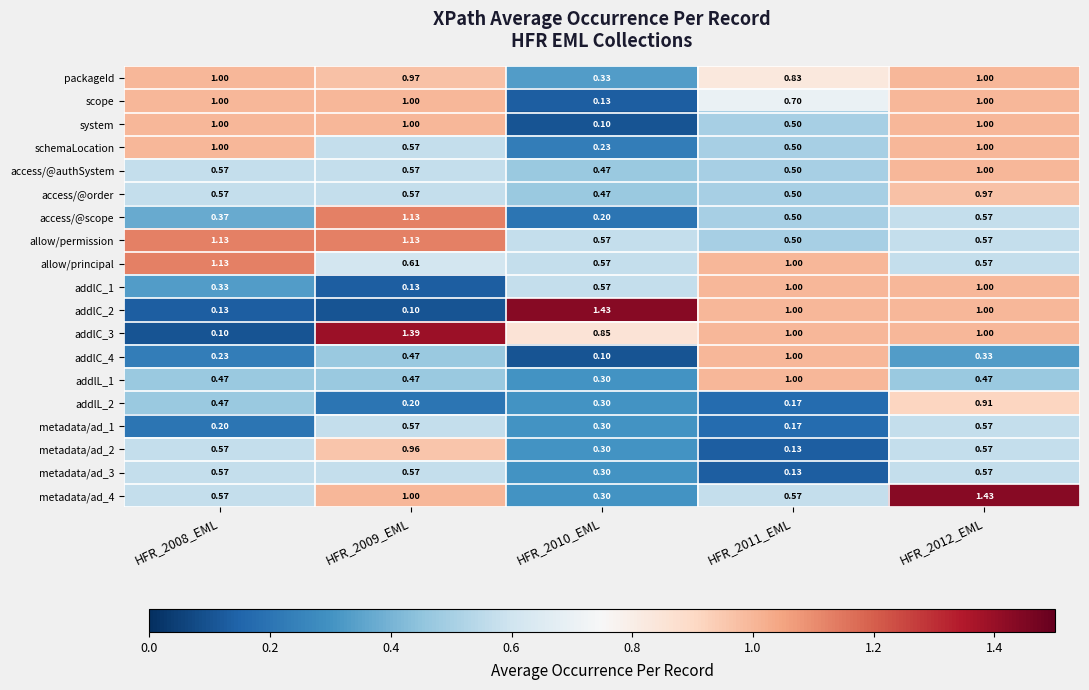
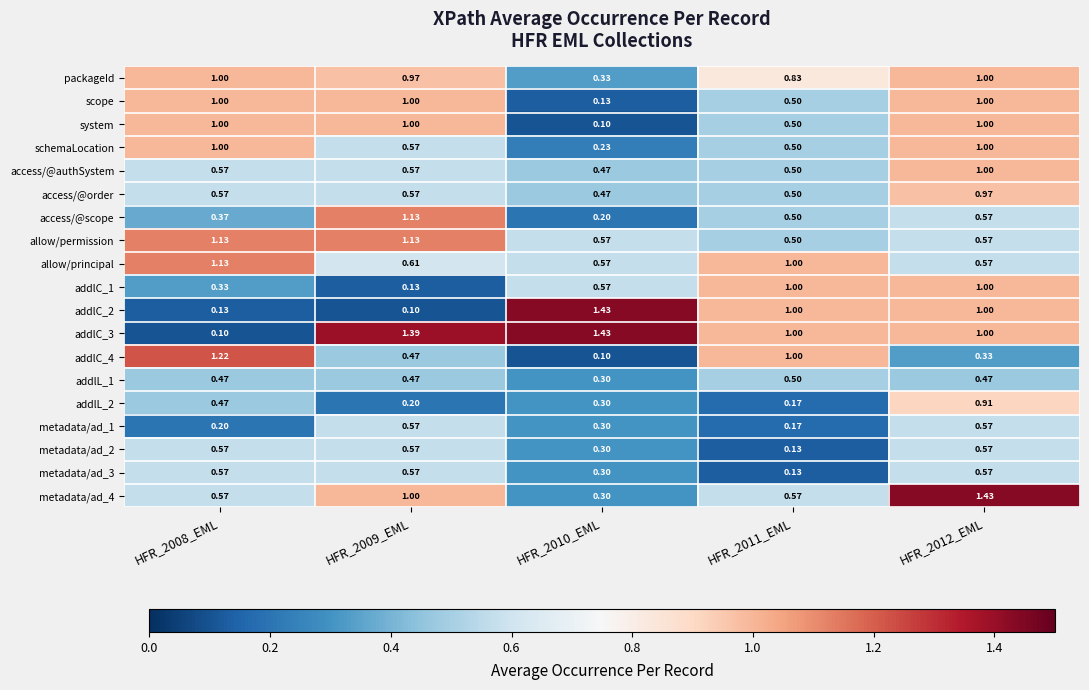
scope, HFR_2011_EML: 0.70 -> 0.50
addlC_3, HFR_2010_EML: 0.85 -> 1.43
addlC_4, HFR_2008_EML: 0.23 -> 1.22
addlL_1, HFR_2011_EML: 1.00 -> 0.50
metadata/ad_2, HFR_2009_EML: 0.96 -> 0.57
